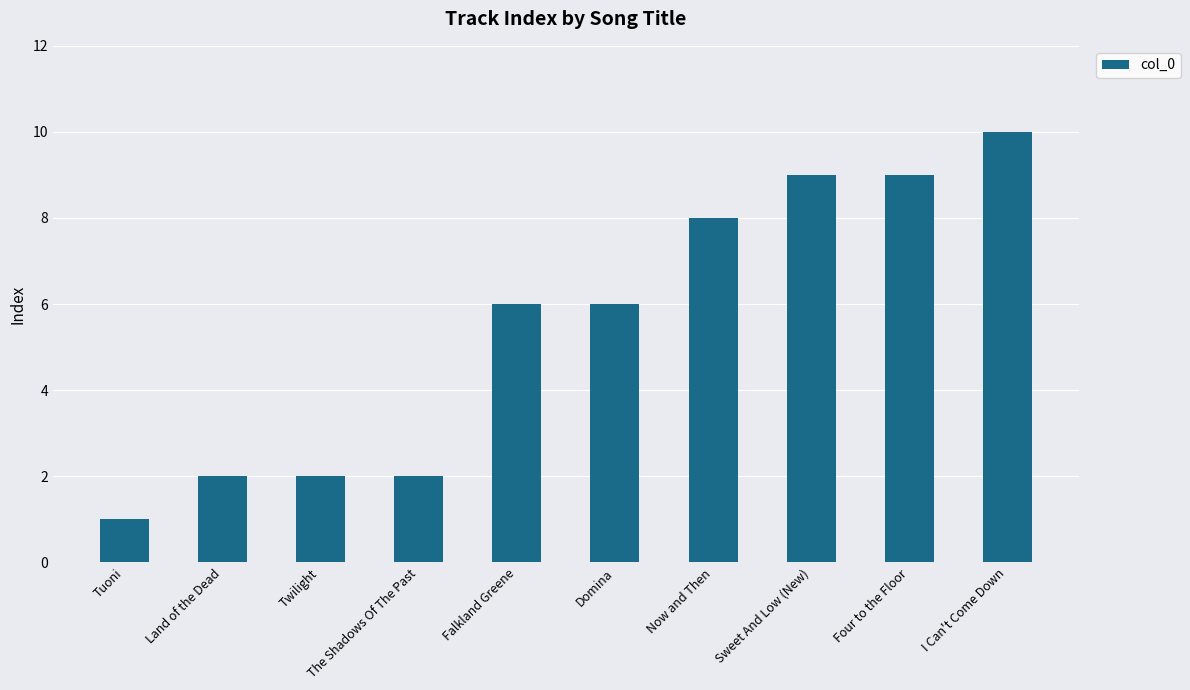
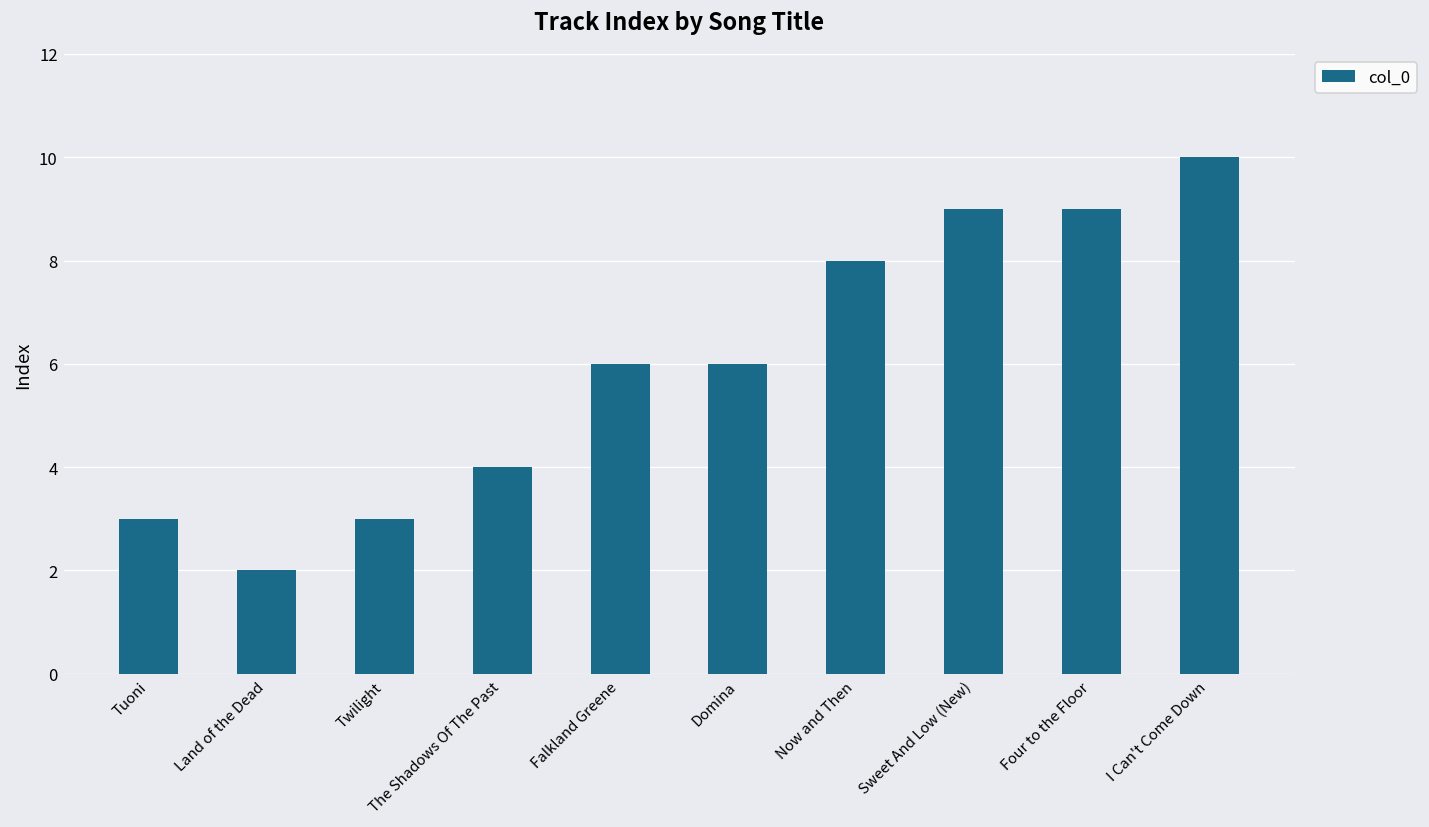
Tuoni: 1 -> 3
Twilight: 2 -> 3
The Shadows Of The Past: 2 -> 4
